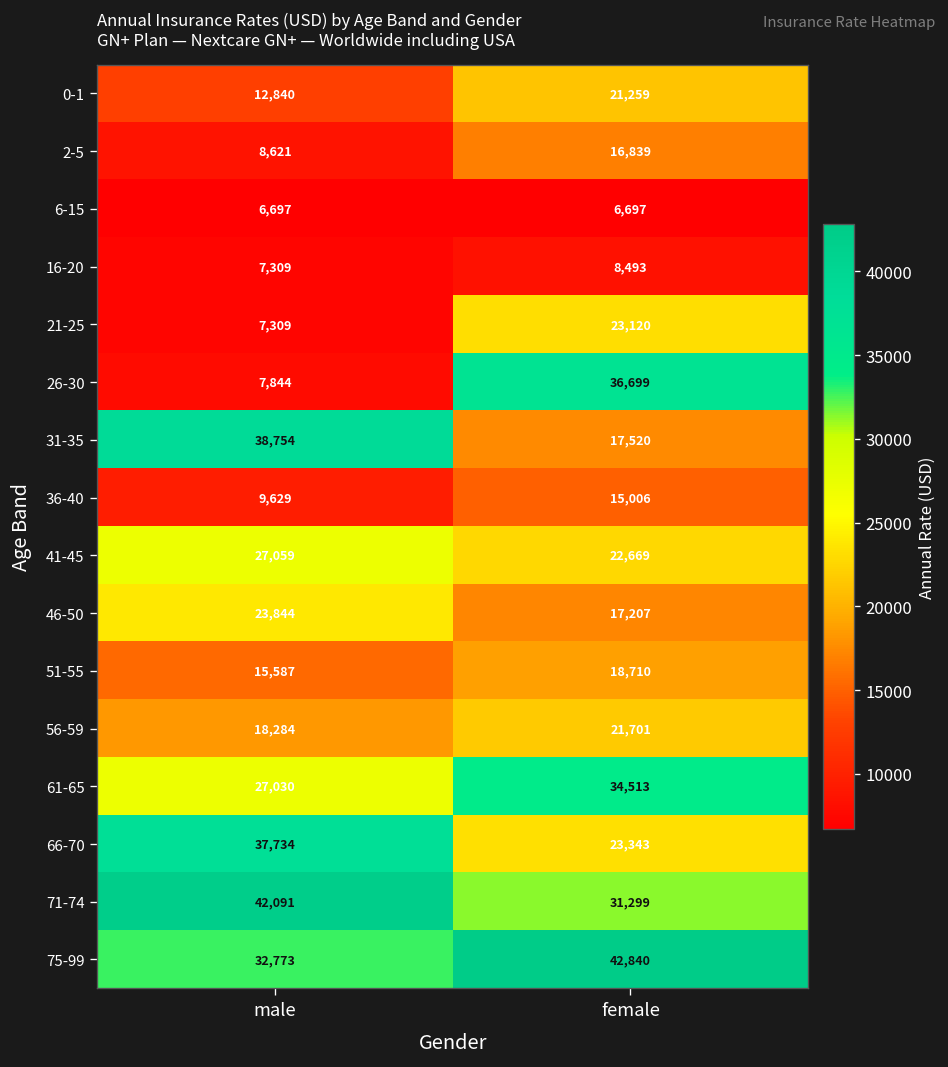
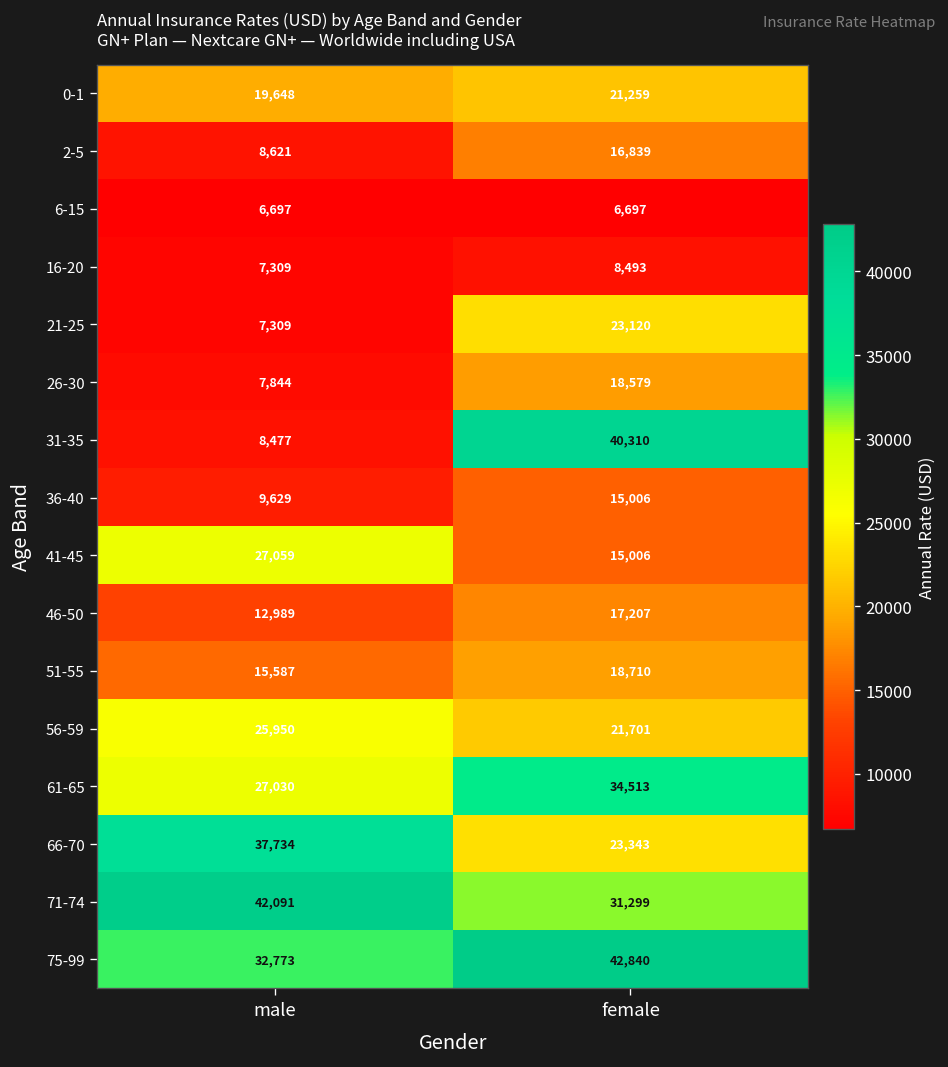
0-1, male: 12,840 -> 19,648
26-30, female: 36,699 -> 18,579
31-35, male: 38,754 -> 8,477
31-35, female: 17,520 -> 40,310
41-45, female: 22,669 -> 15,006
46-50, male: 23,844 -> 12,989
56-59, male: 18,284 -> 25,950
